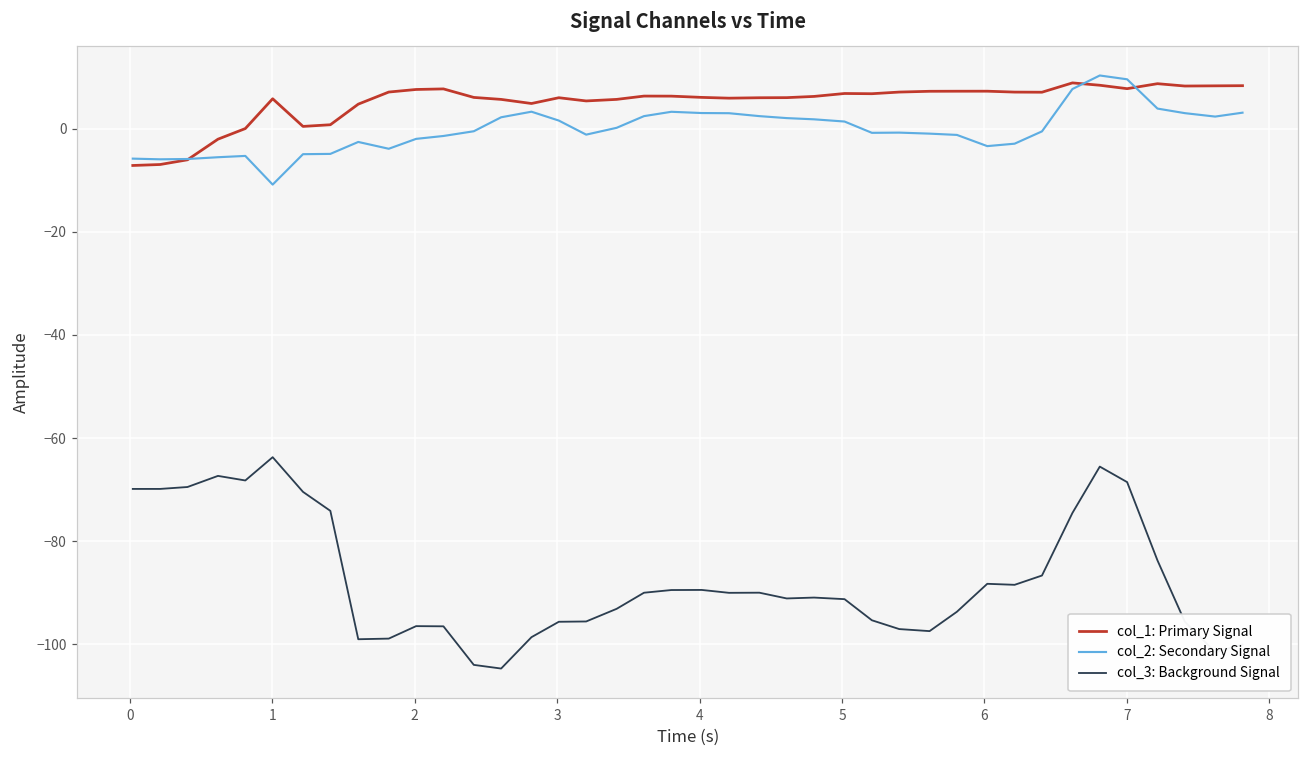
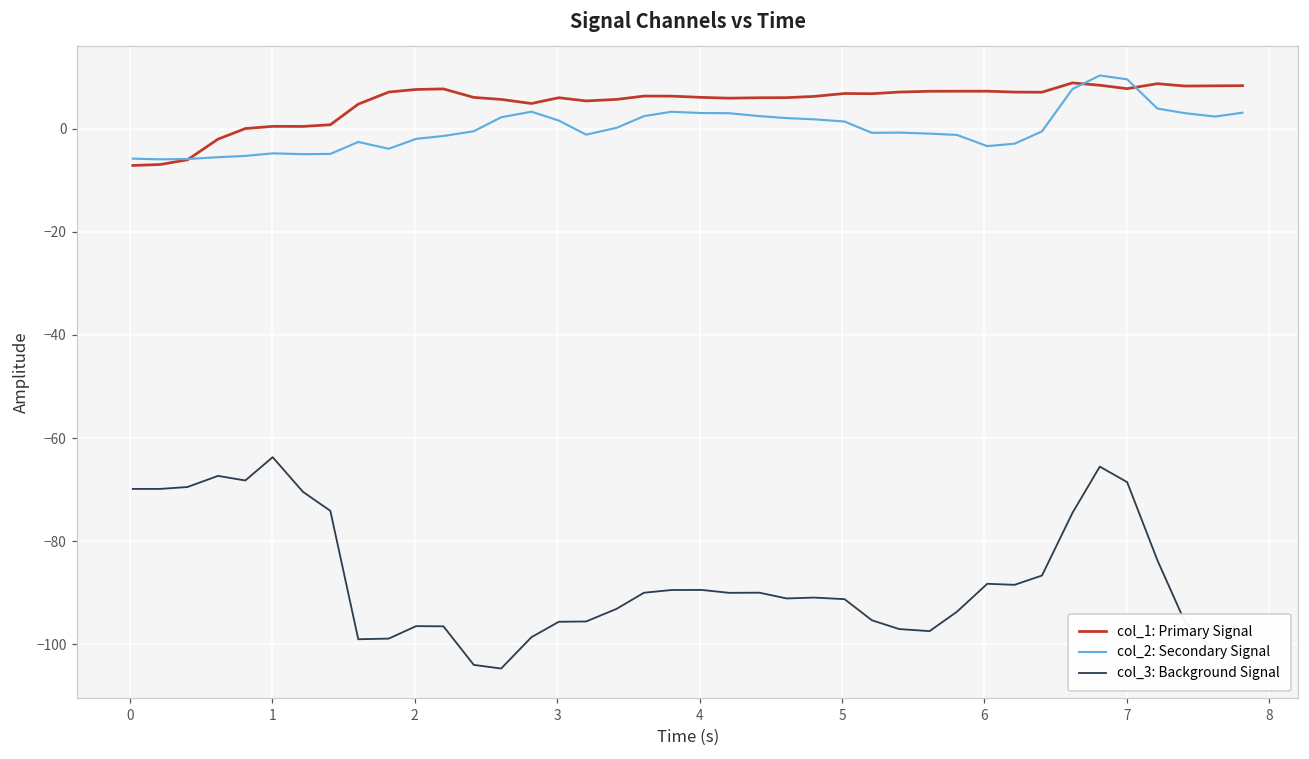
col_1: Primary Signal, 1: 6 -> 0
col_2: Secondary Signal, 1: -11 -> -5
